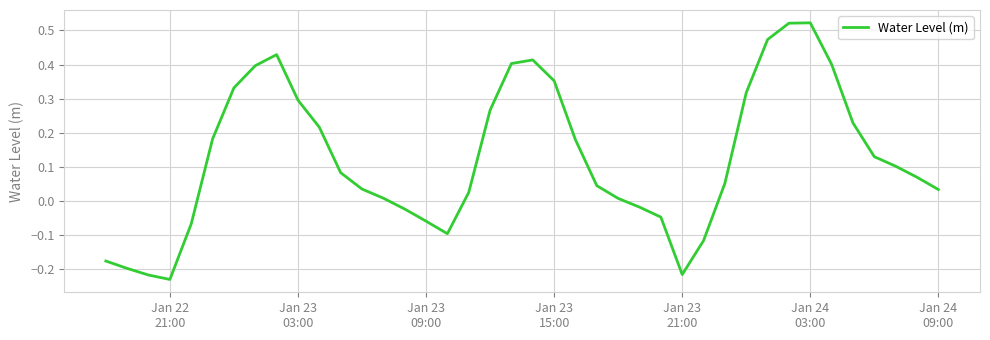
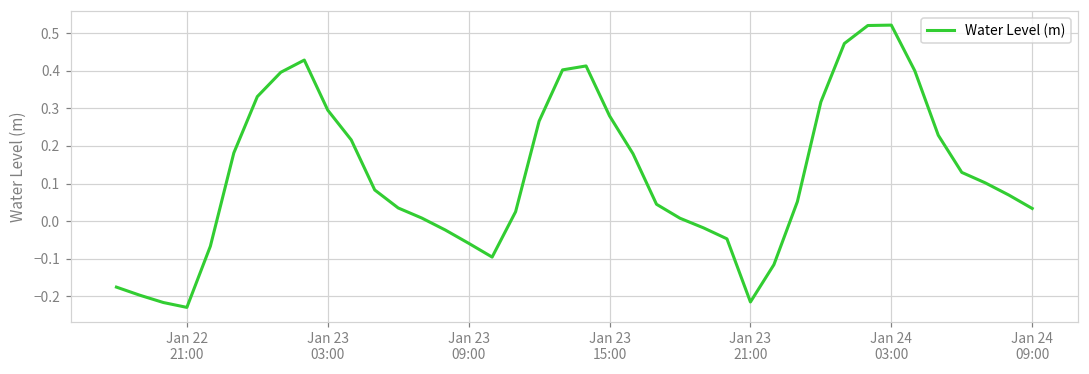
Jan 23 15:00: 0.35 -> 0.28
